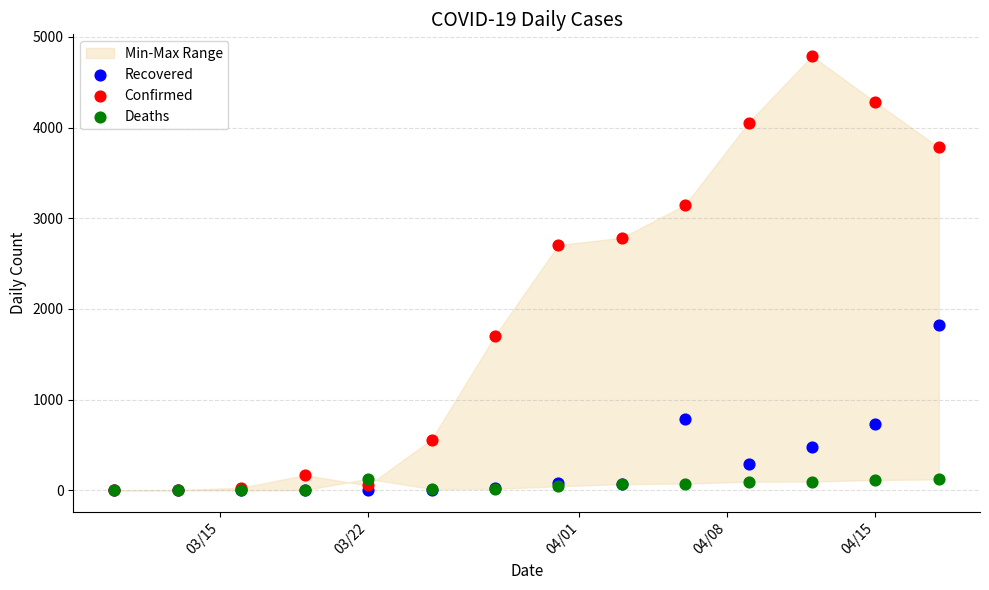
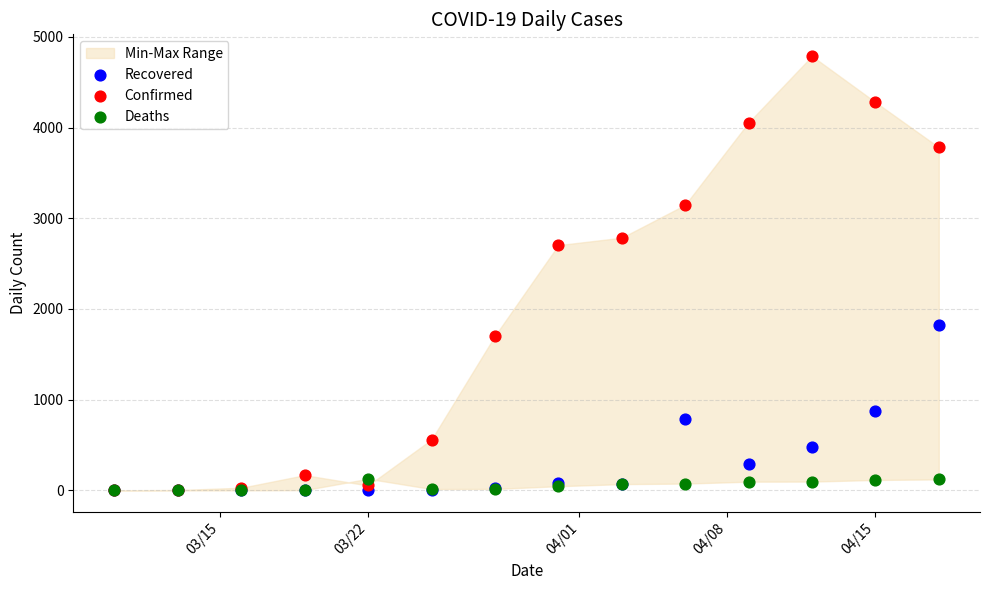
Recovered, 04/15: 700 -> 900
